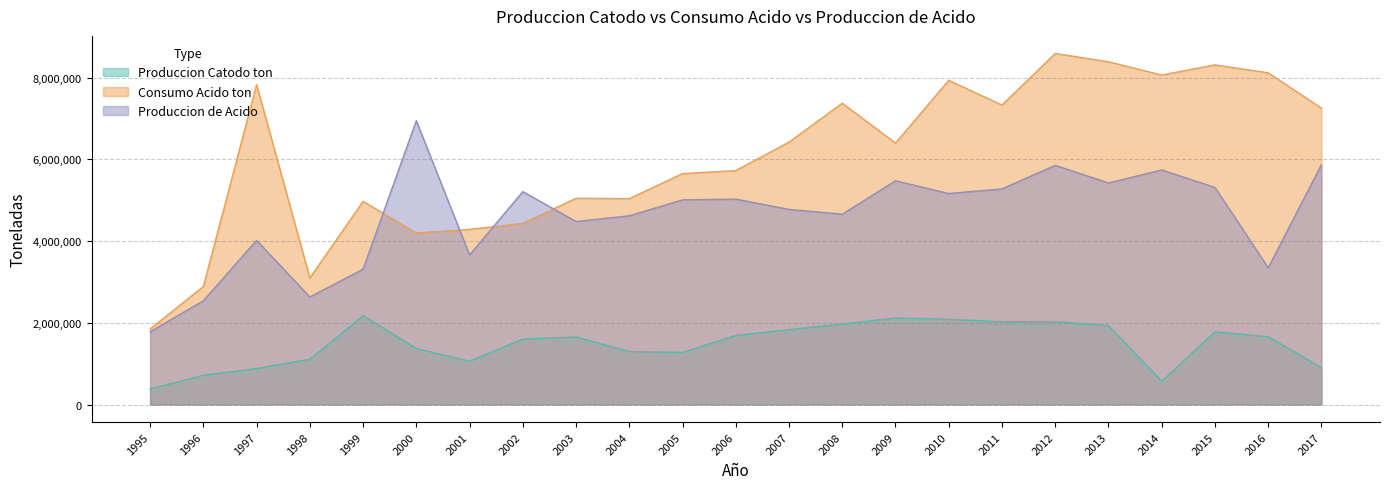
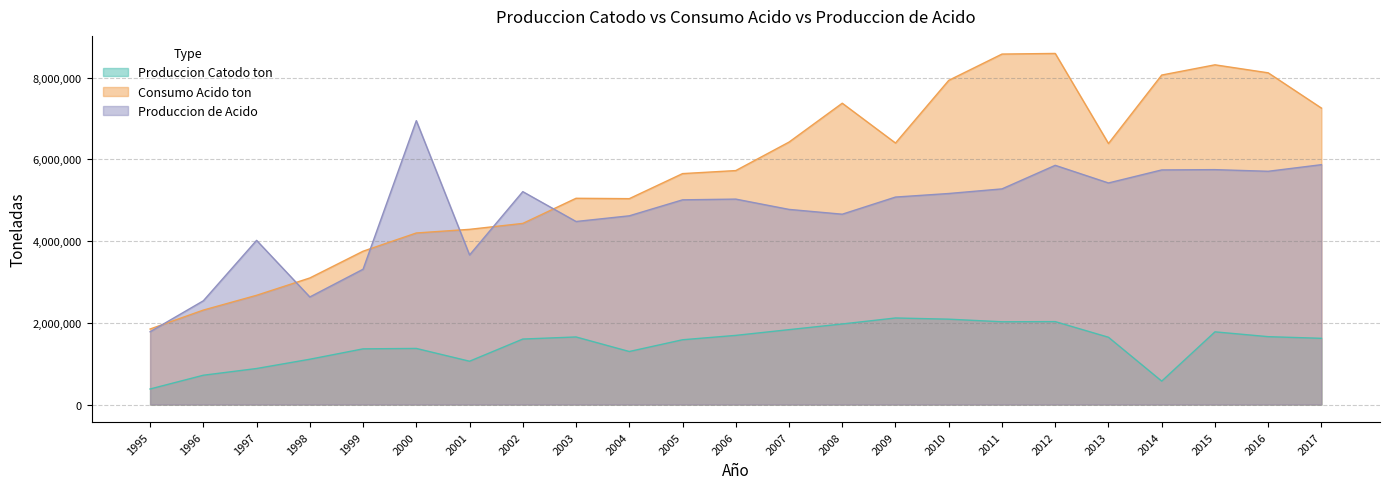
Consumo Acido ton, 1996: 2,900,000 -> 2,300,000
Consumo Acido ton, 1997: 7,800,000 -> 2,700,000
Produccion Catodo ton, 1999: 2,200,000 -> 1,400,000
Consumo Acido ton, 1999: 5,000,000 -> 3,800,000
Produccion Catodo ton, 2005: 1,300,000 -> 1,600,000
Produccion de Acido, 2009: 5,500,000 -> 5,100,000
Consumo Acido ton, 2011: 7,300,000 -> 8,600,000
Produccion Catodo ton, 2013: 1,900,000 -> 1,600,000
Consumo Acido ton, 2013: 8,400,000 -> 6,400,000
Produccion de Acido, 2015: 5,300,000 -> 5,700,000
Produccion de Acido, 2016: 3,300,000 -> 5,700,000
Produccion Catodo ton, 2017: 900,000 -> 1,600,000
